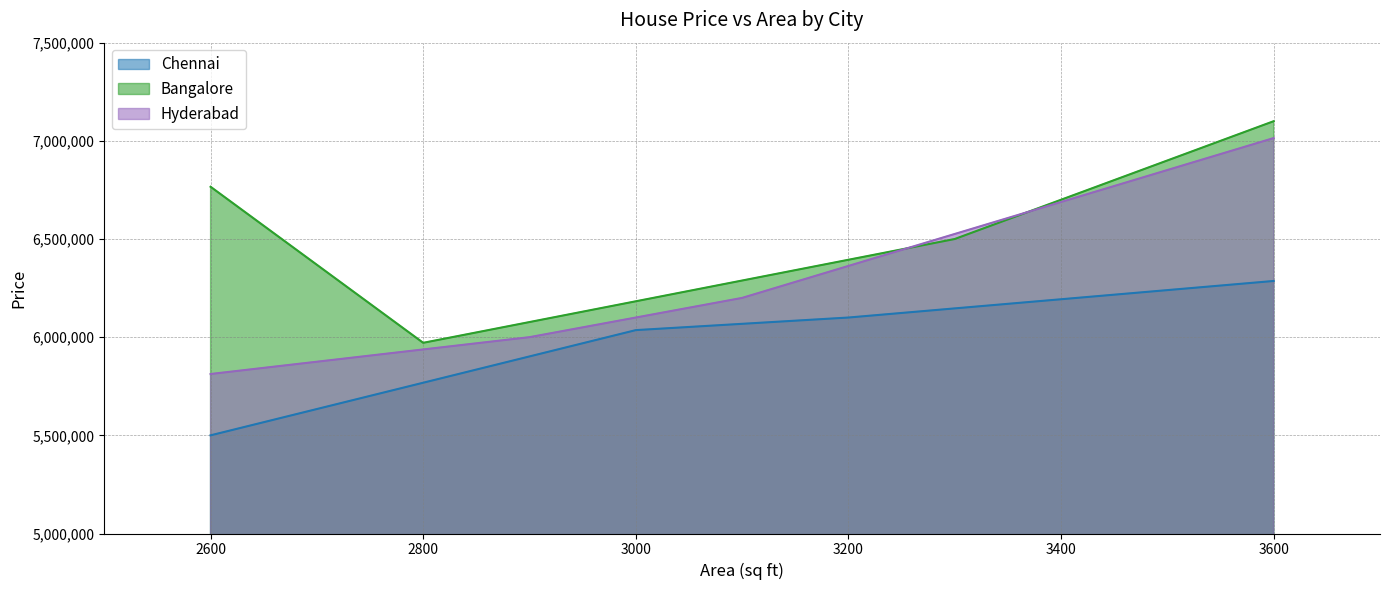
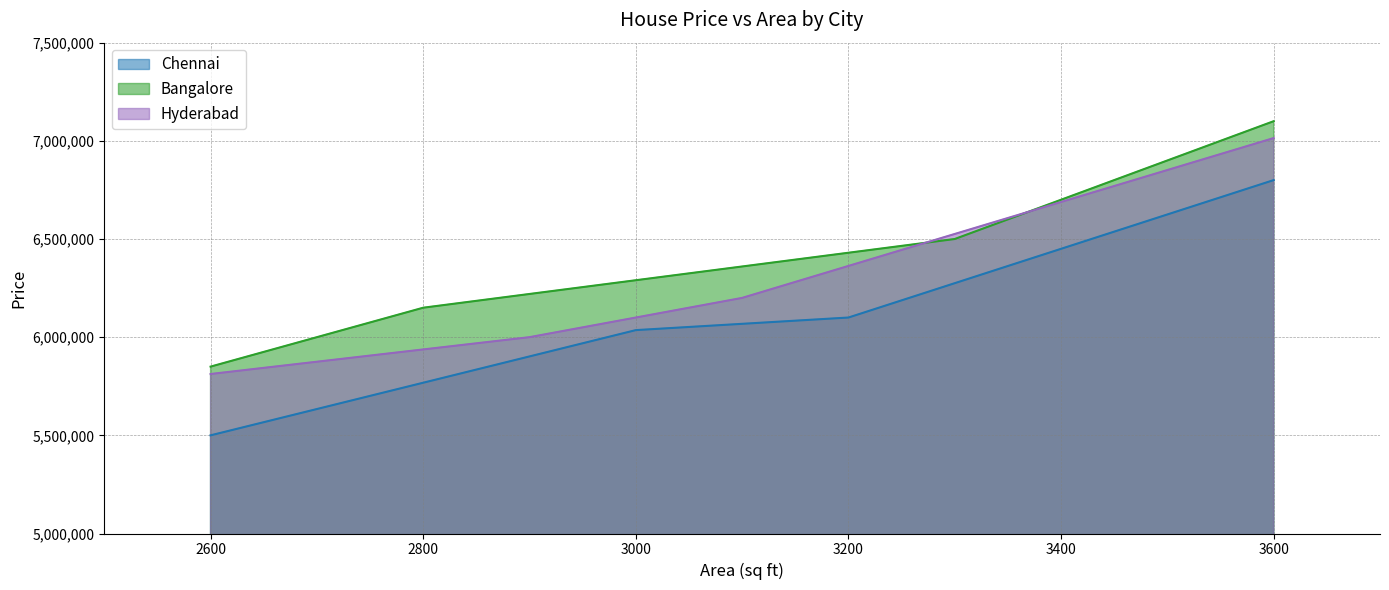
Bangalore, 2600: 6,770,000 -> 5,850,000
Bangalore, 2800: 5,970,000 -> 6,150,000
Chennai, 3600: 6,290,000 -> 6,800,000
